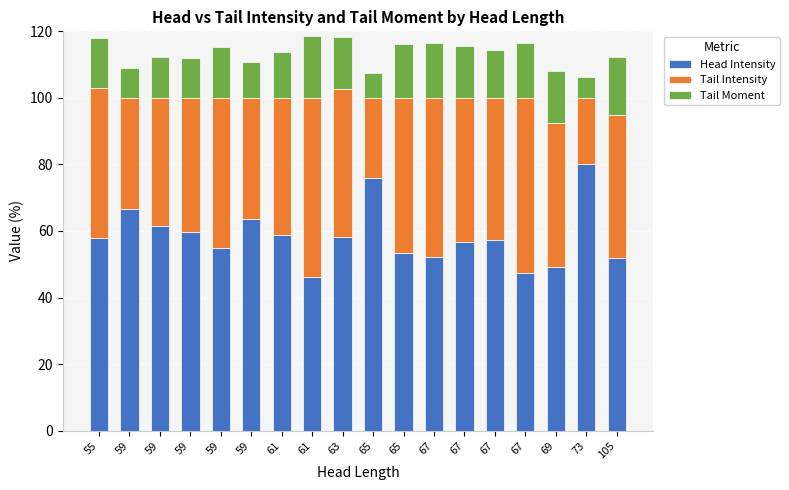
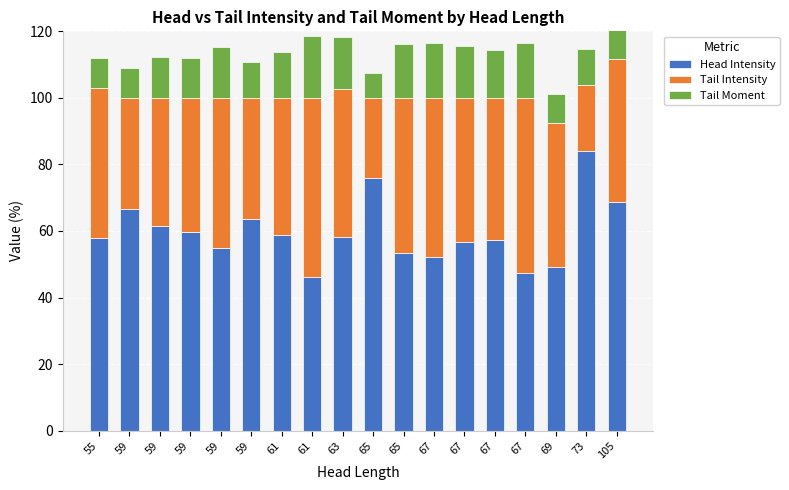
Tail Moment, 55: 15 -> 9
Tail Moment, 69: 16 -> 9
Head Intensity, 73: 80 -> 84
Tail Moment, 73: 6 -> 11
Head Intensity, 105: 52 -> 69
